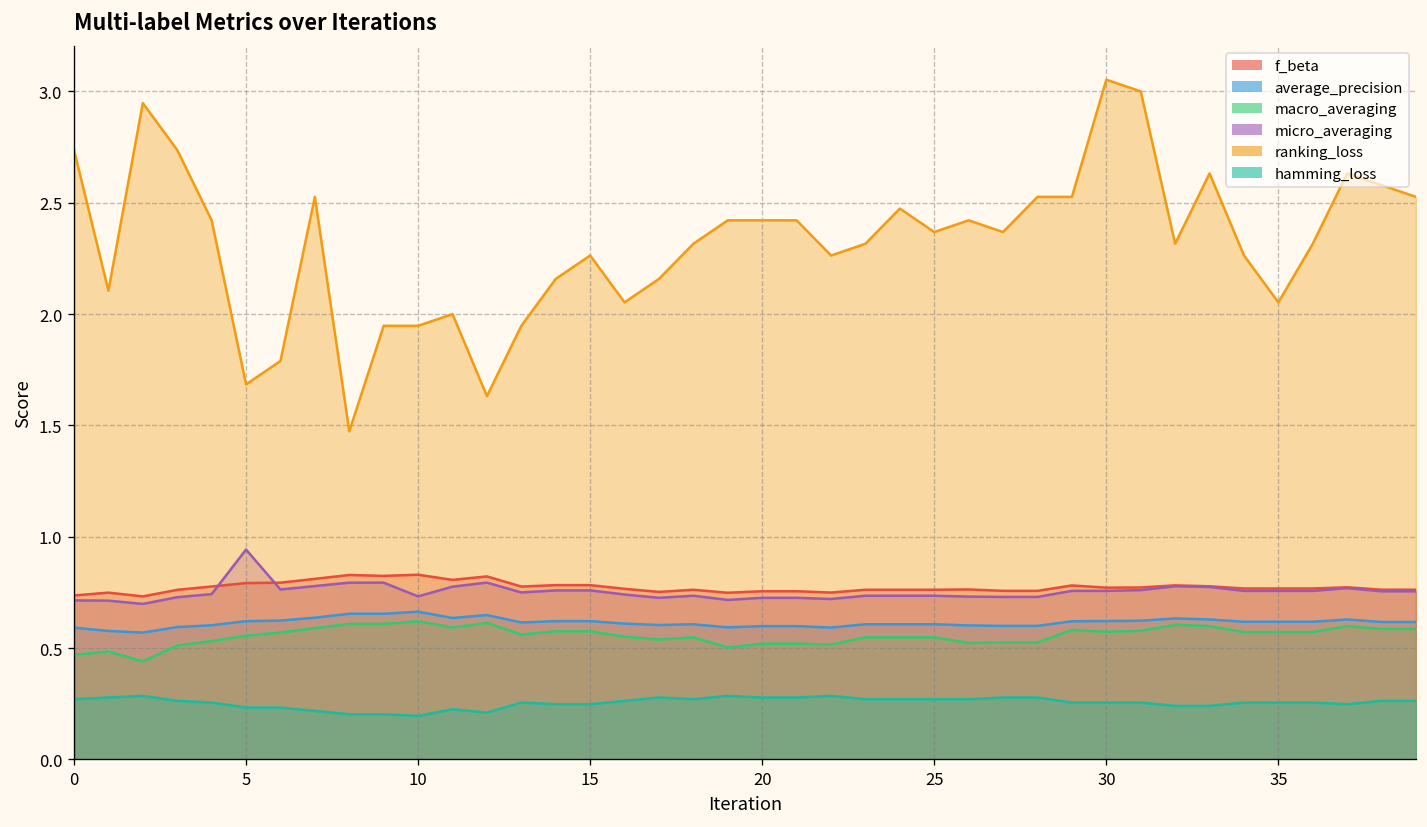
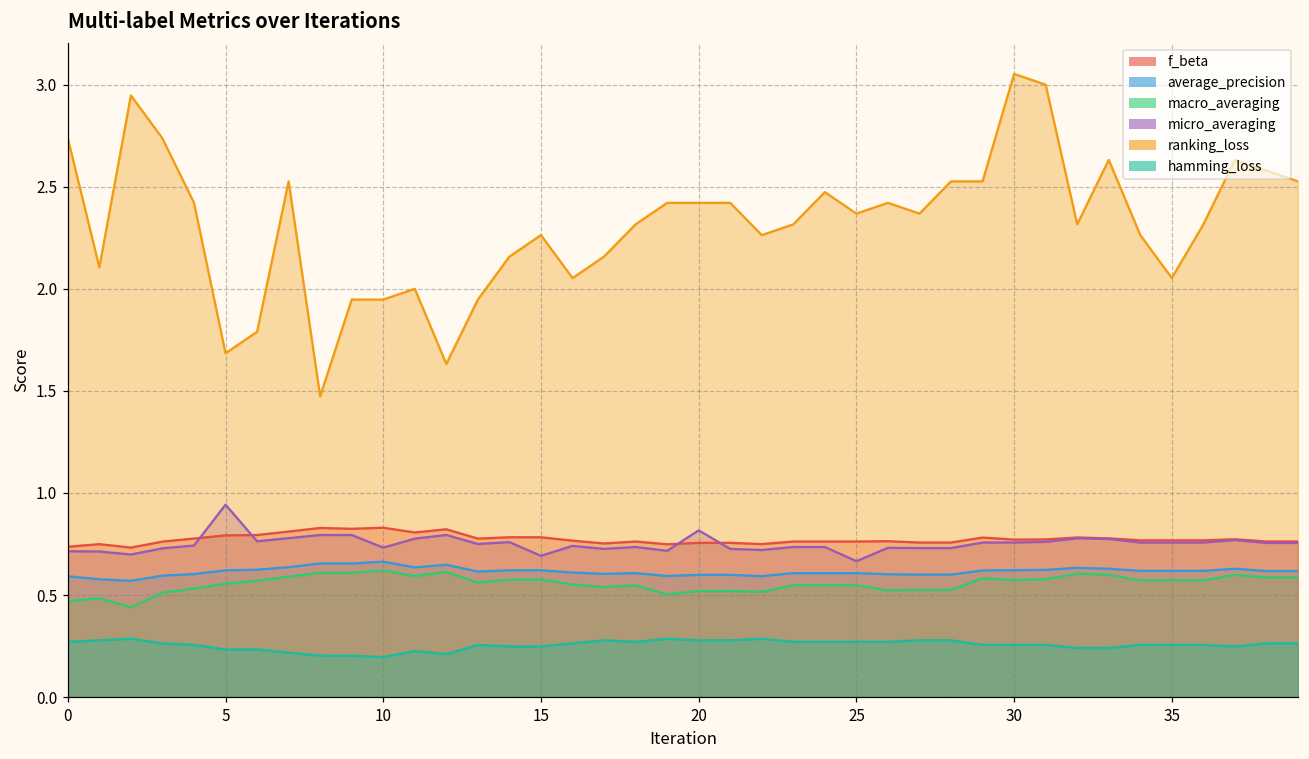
micro_averaging, 15: 0.76 -> 0.69
micro_averaging, 20: 0.73 -> 0.82
micro_averaging, 25: 0.74 -> 0.67
